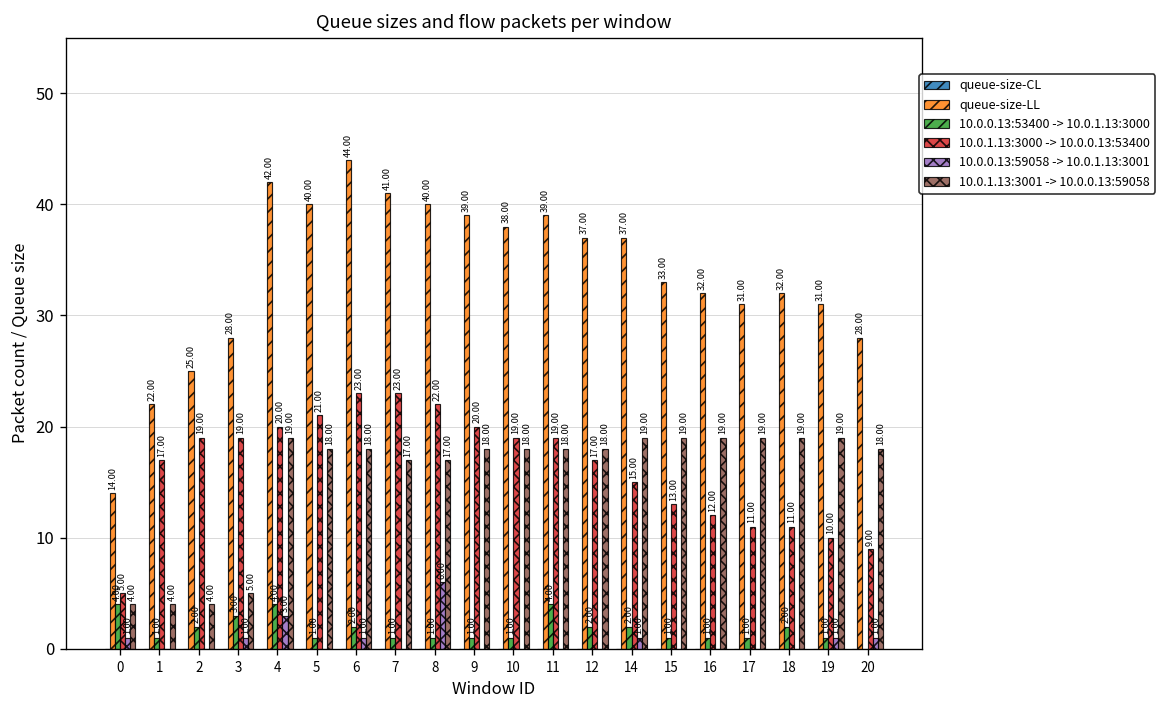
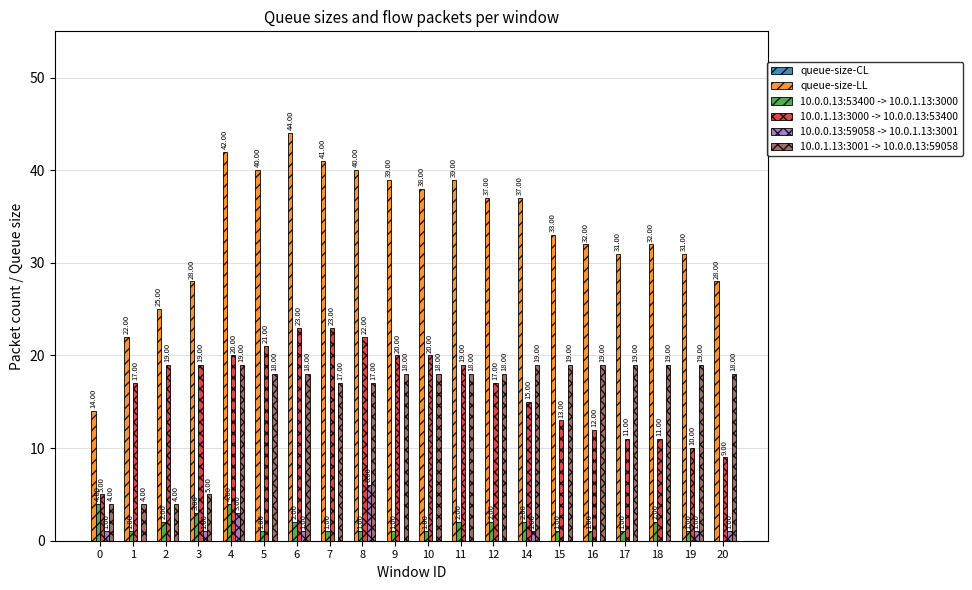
10.0.1.13:3000 -> 10.0.0.13:53400, 10: 19.00 -> 20.00
10.0.0.13:53400 -> 10.0.1.13:3000, 11: 4.00 -> 2.00
